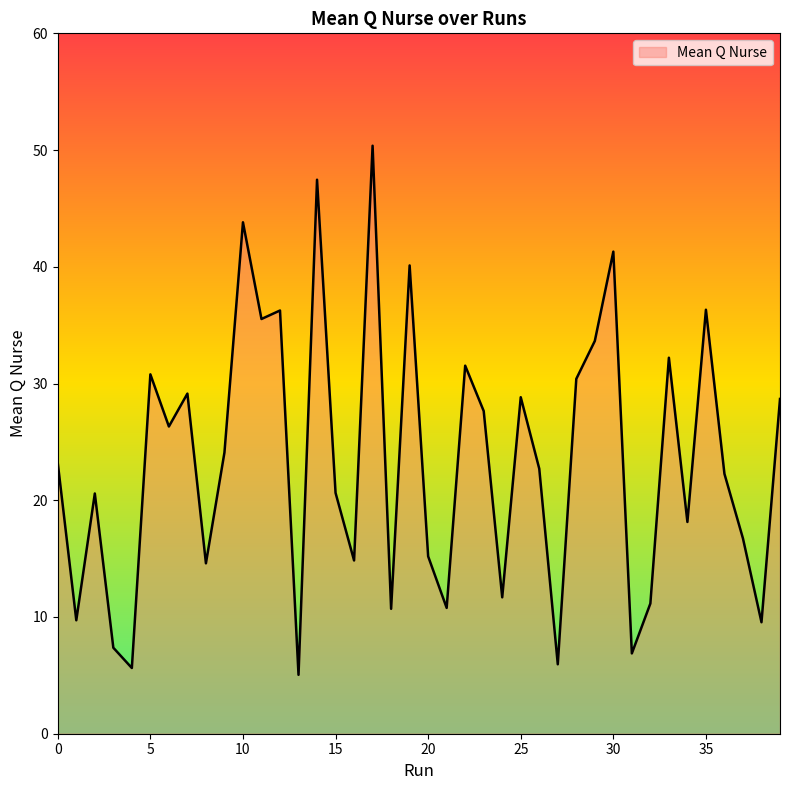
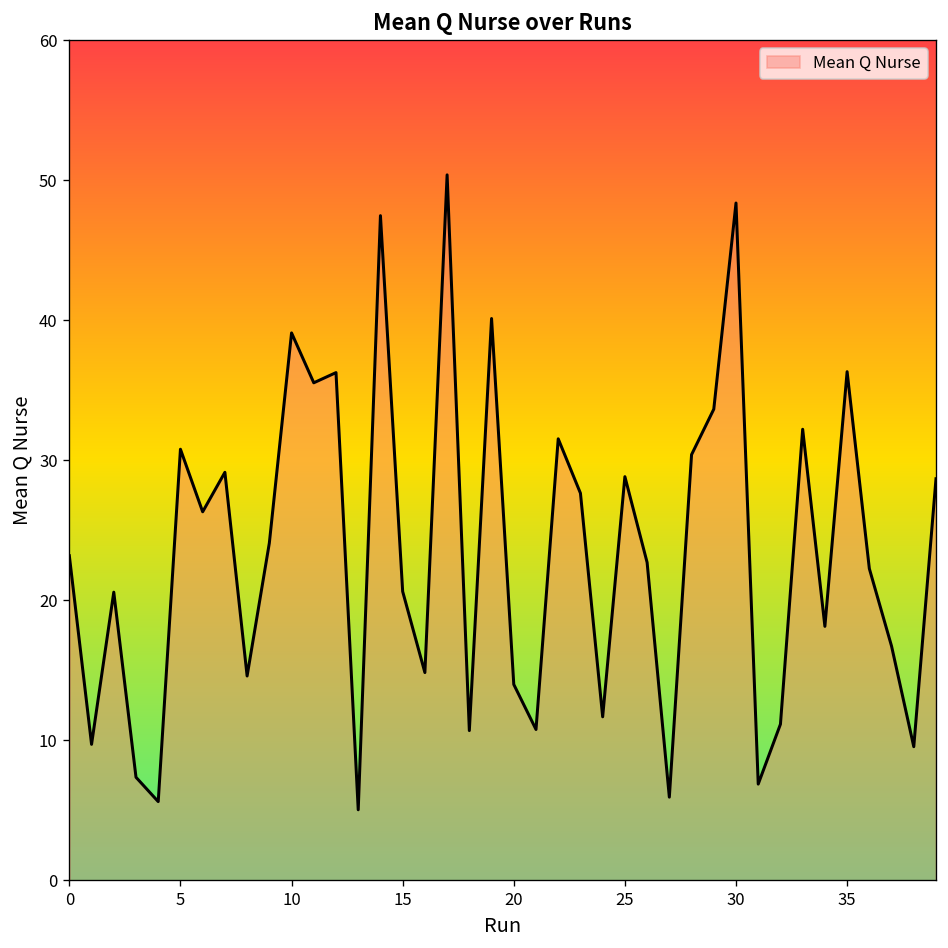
10: 43.8 -> 39.1
20: 15.2 -> 14.0
30: 41.3 -> 48.4
